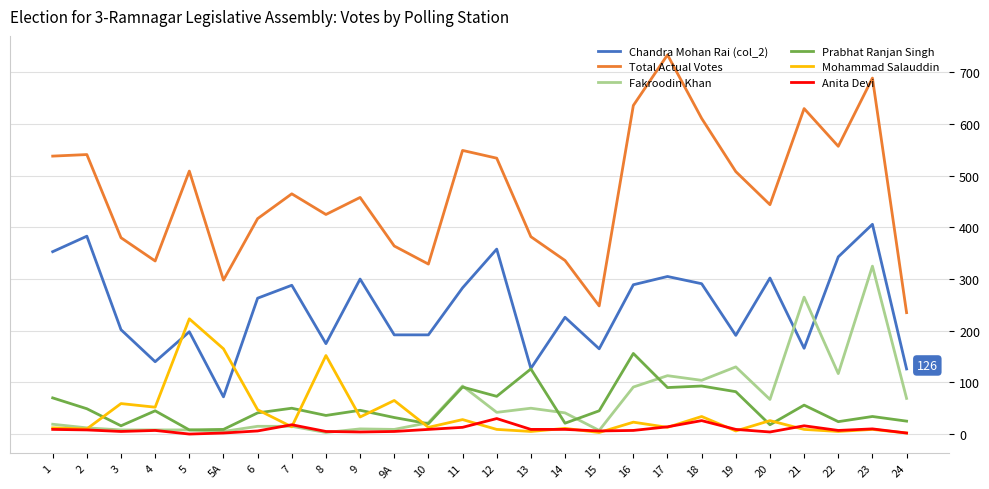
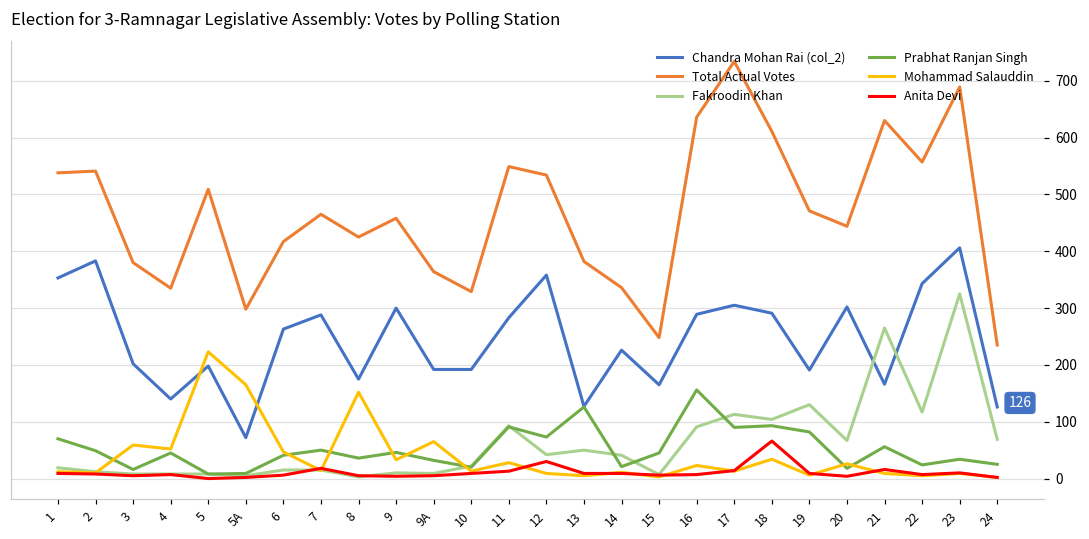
Anita Devi, 18: 30 -> 70
Total Actual Votes, 19: 510 -> 470
